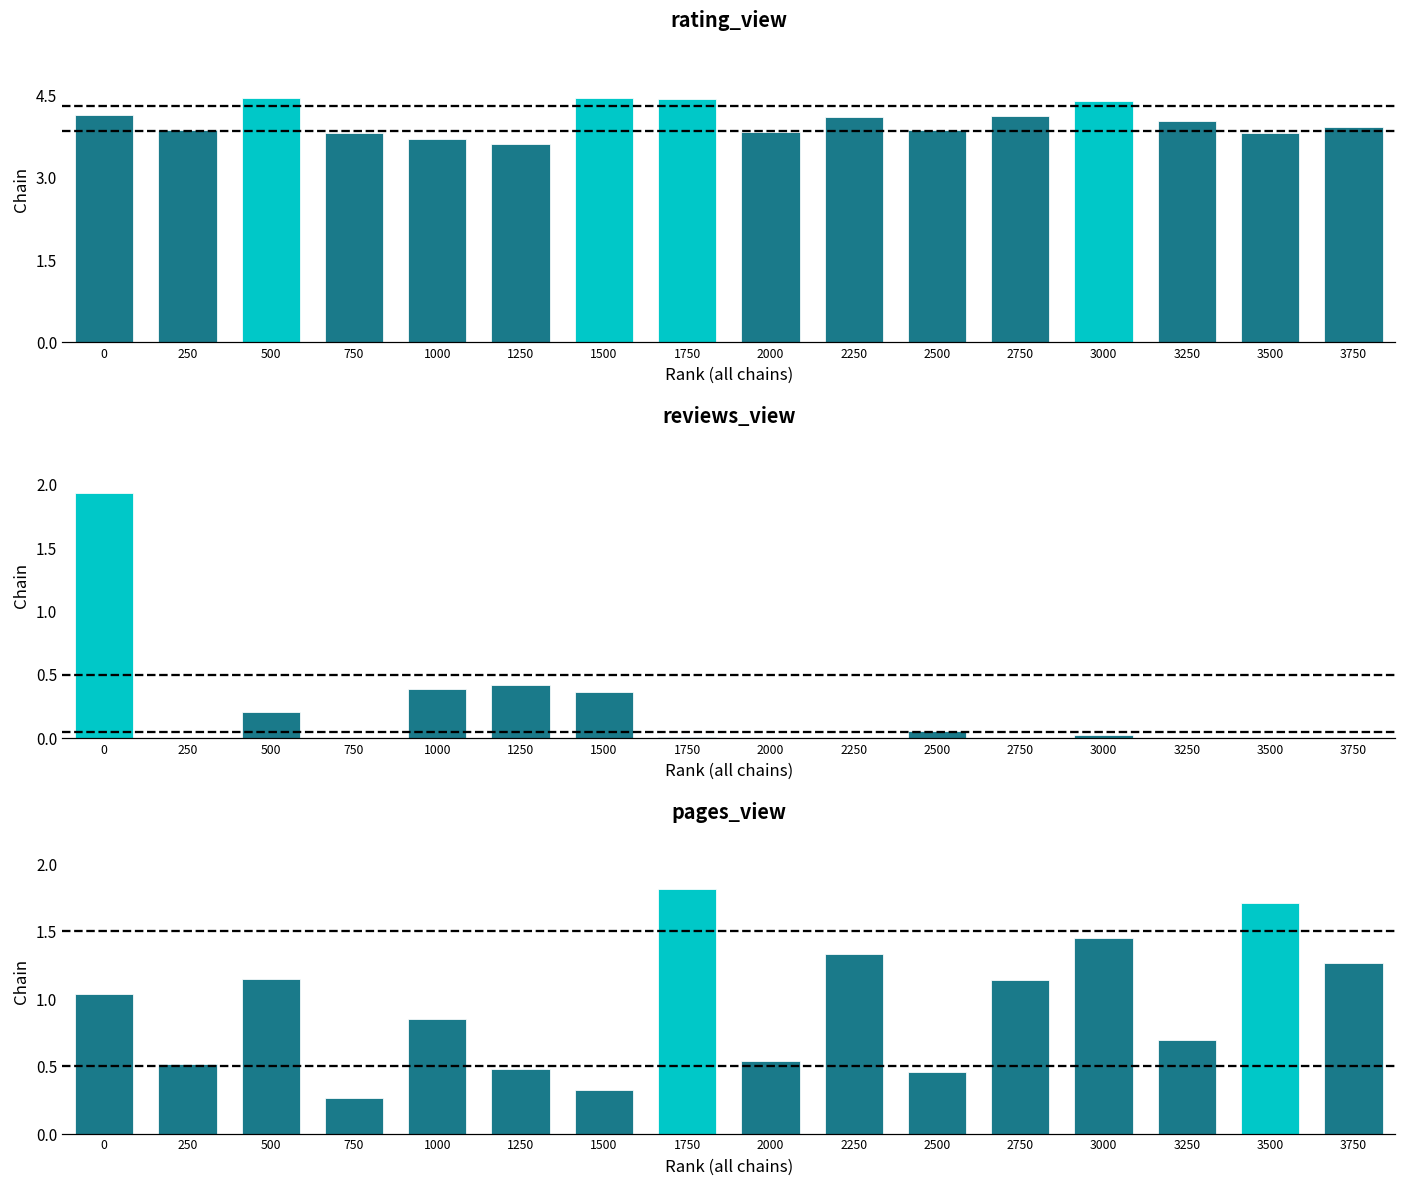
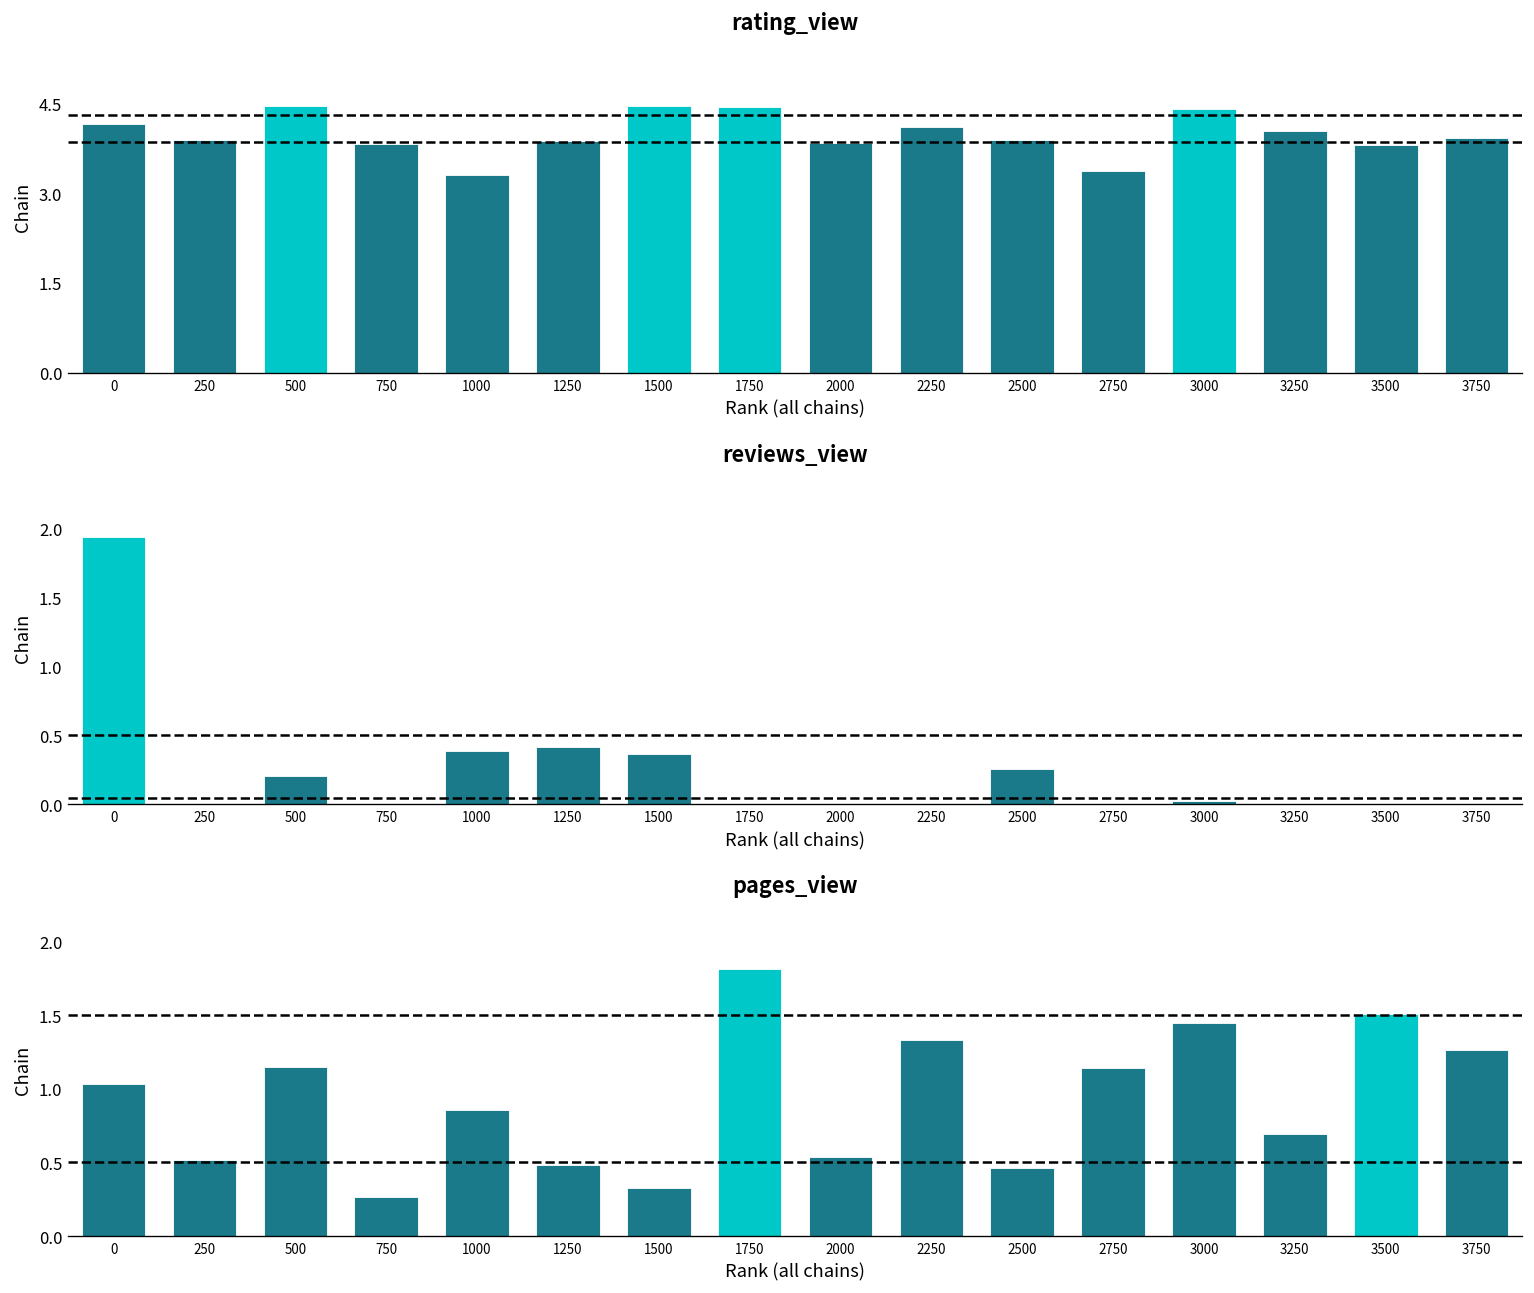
rating_view, 1000: 3.7 -> 3.3
rating_view, 1250: 3.6 -> 3.9
rating_view, 2750: 4.1 -> 3.4
reviews_view, 2500: 0.06 -> 0.26
pages_view, 3500: 1.71 -> 1.51
